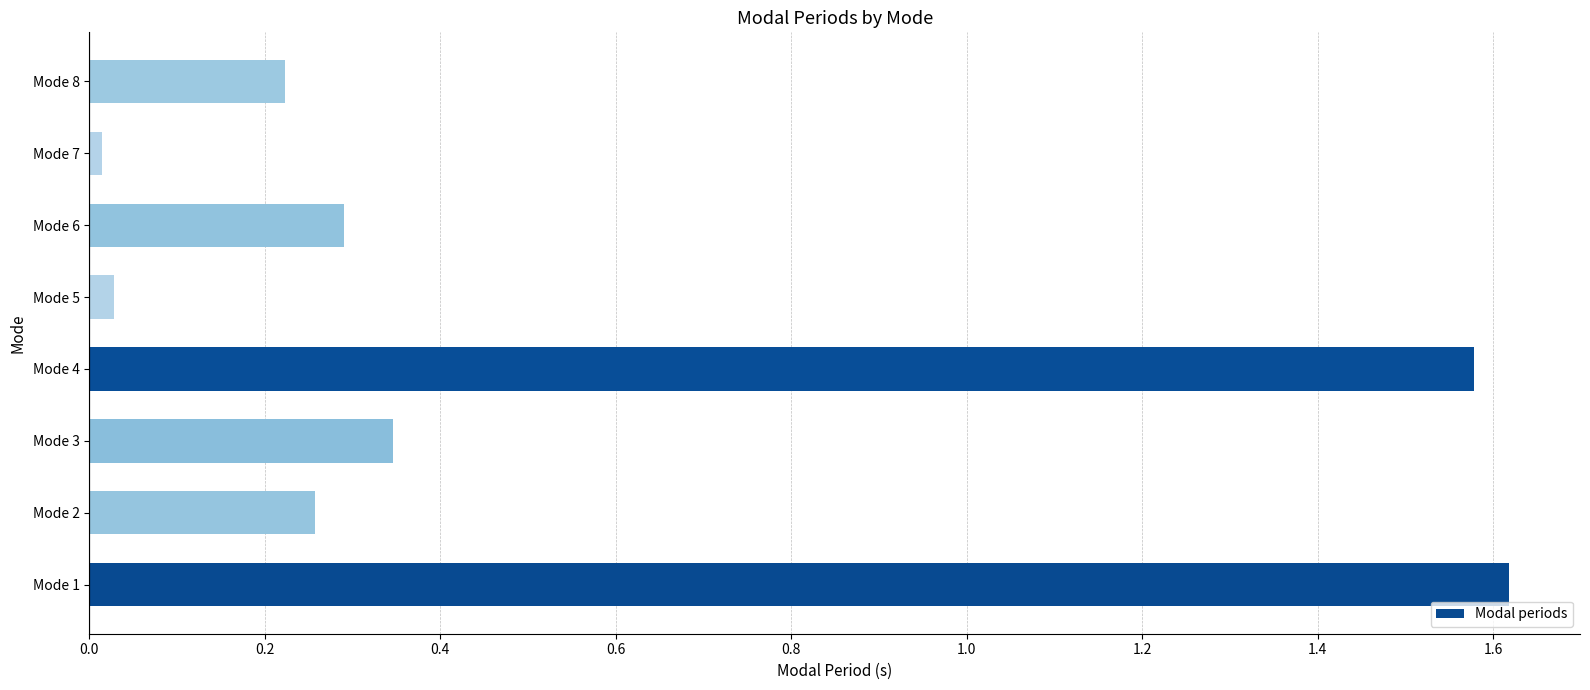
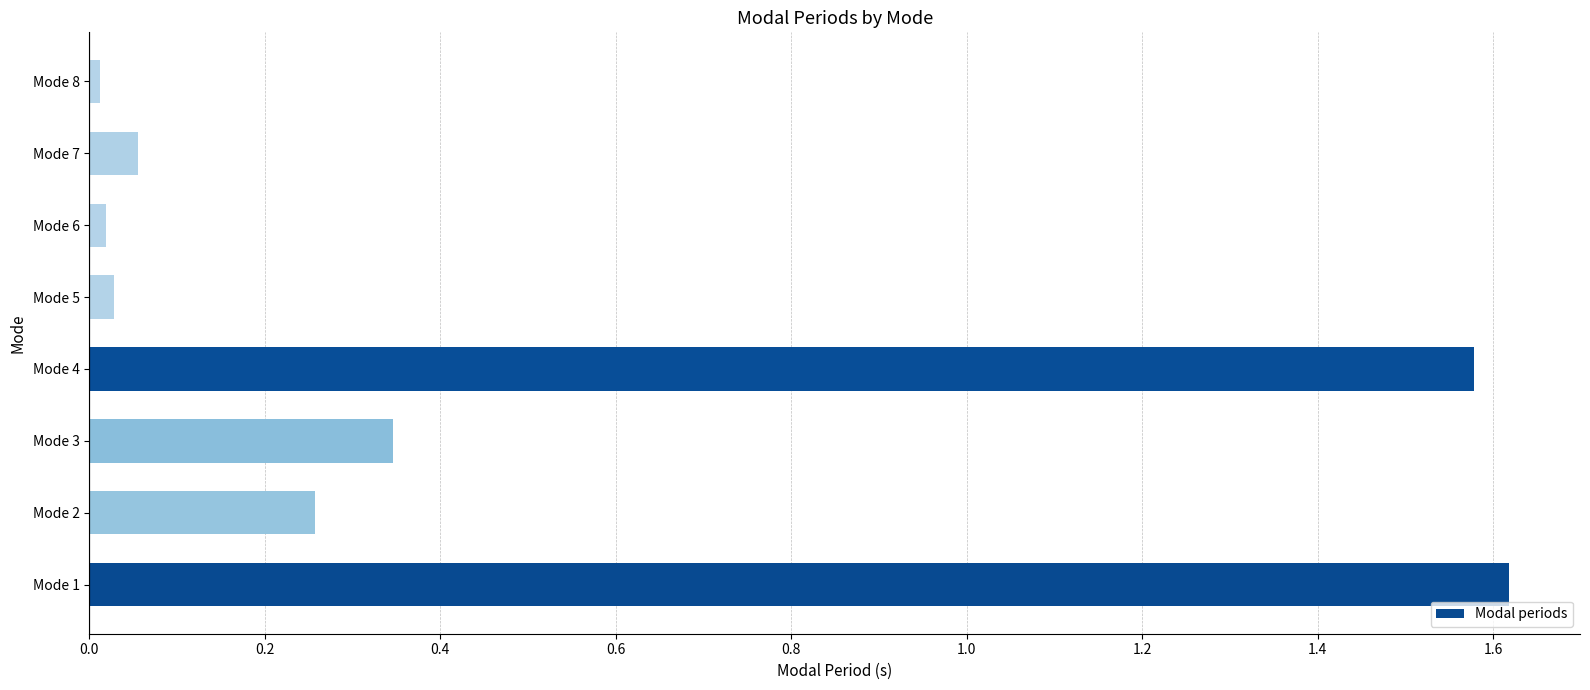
Mode 8: 0.22 -> 0.01
Mode 7: 0.01 -> 0.05
Mode 6: 0.29 -> 0.02
